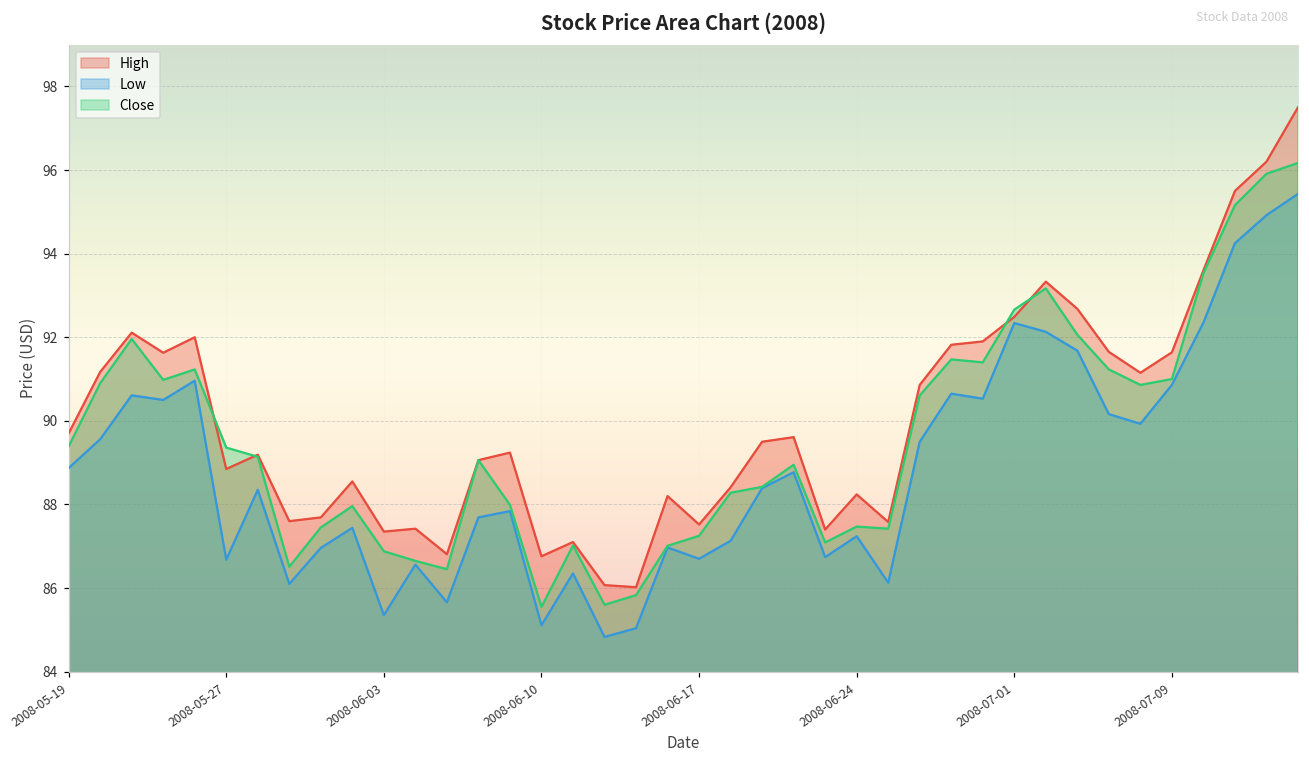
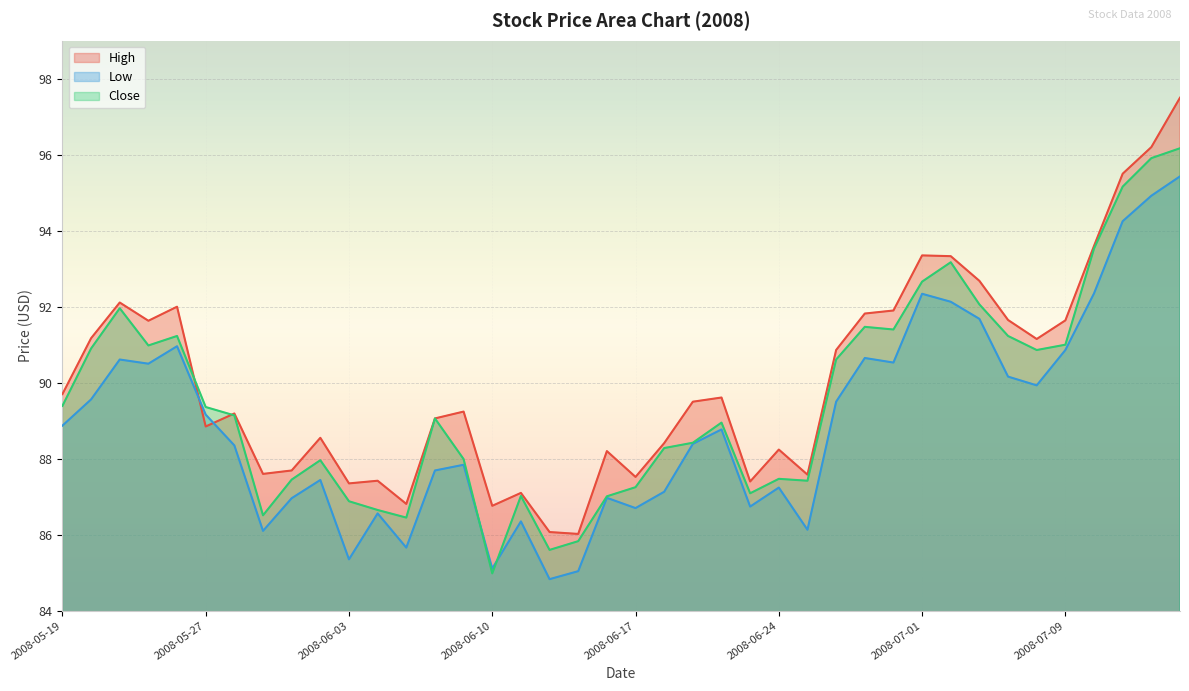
Low, 2008-05-27: 86.7 -> 89.2
Close, 2008-06-10: 85.6 -> 85.0
High, 2008-07-01: 92.5 -> 93.3
